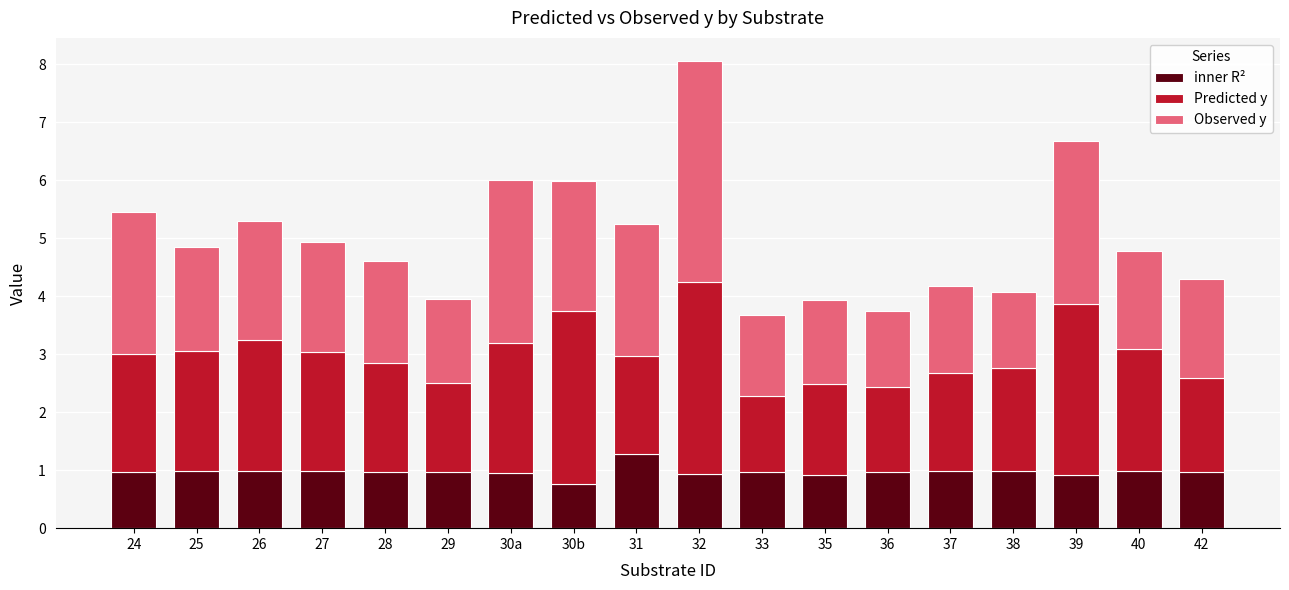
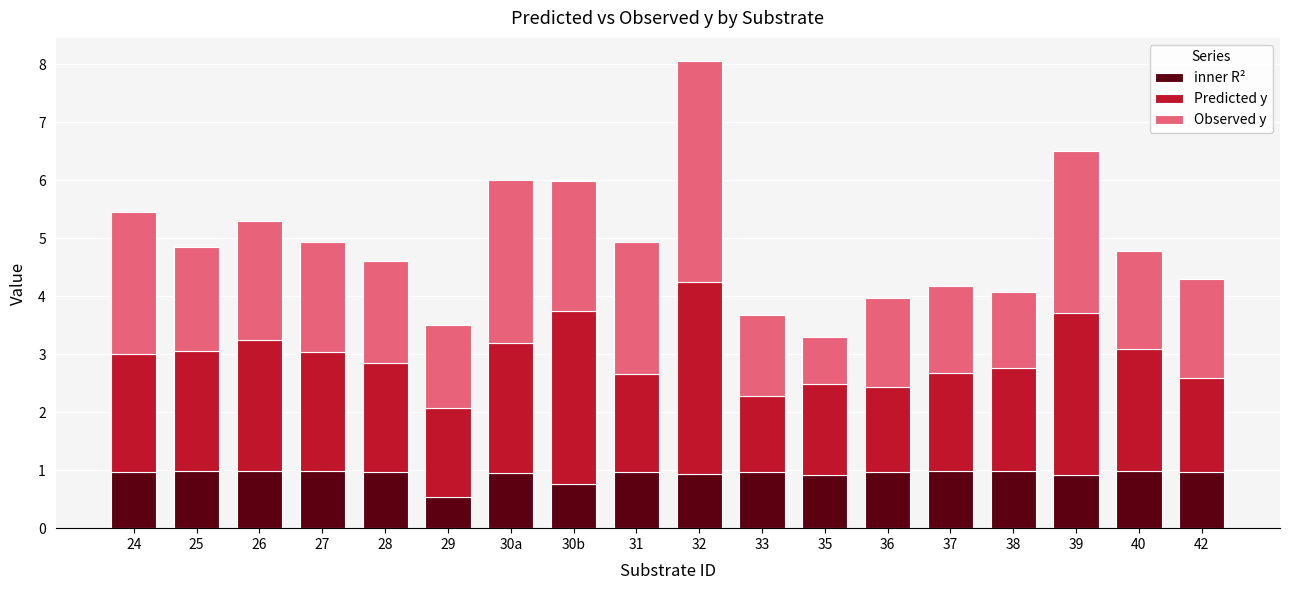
inner R², 29: 1.0 -> 0.5
inner R², 31: 1.3 -> 1.0
Observed y, 35: 1.5 -> 0.8
Observed y, 36: 1.3 -> 1.5
Predicted y, 39: 3.0 -> 2.8
